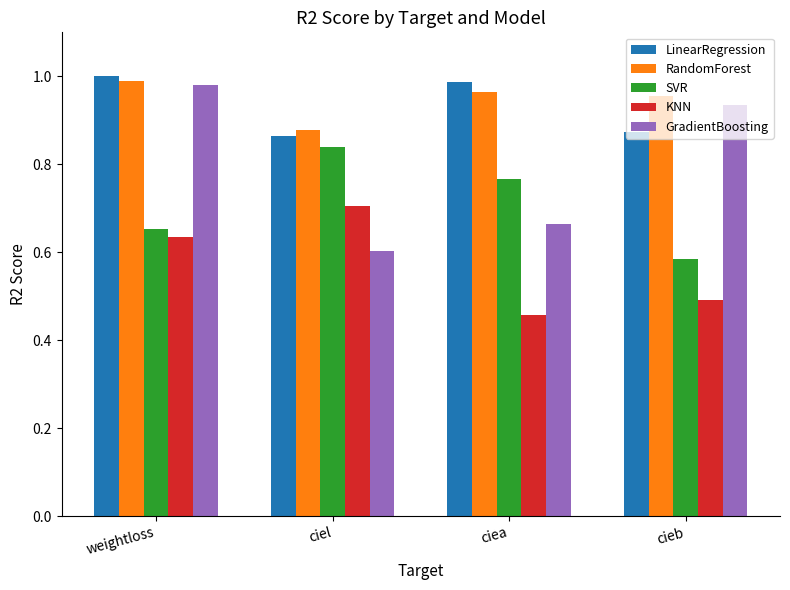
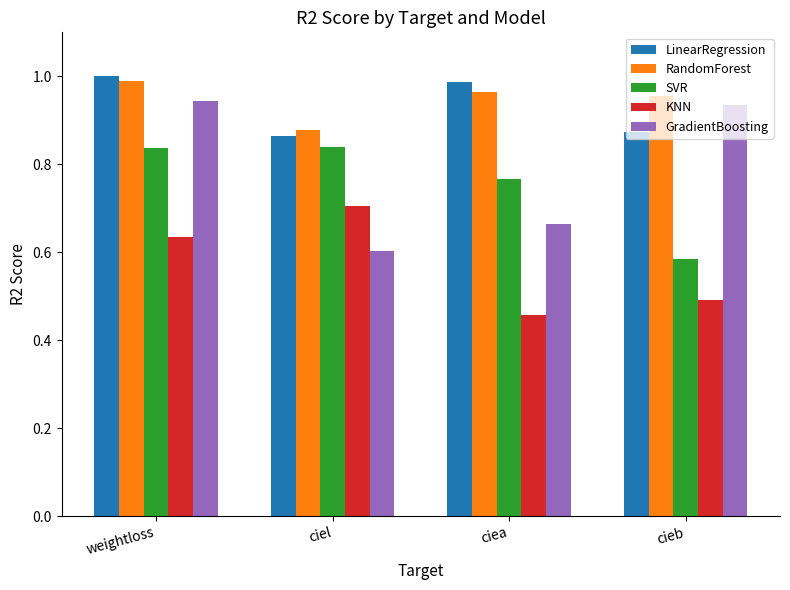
SVR, weightloss: 0.65 -> 0.84
GradientBoosting, weightloss: 0.98 -> 0.94
